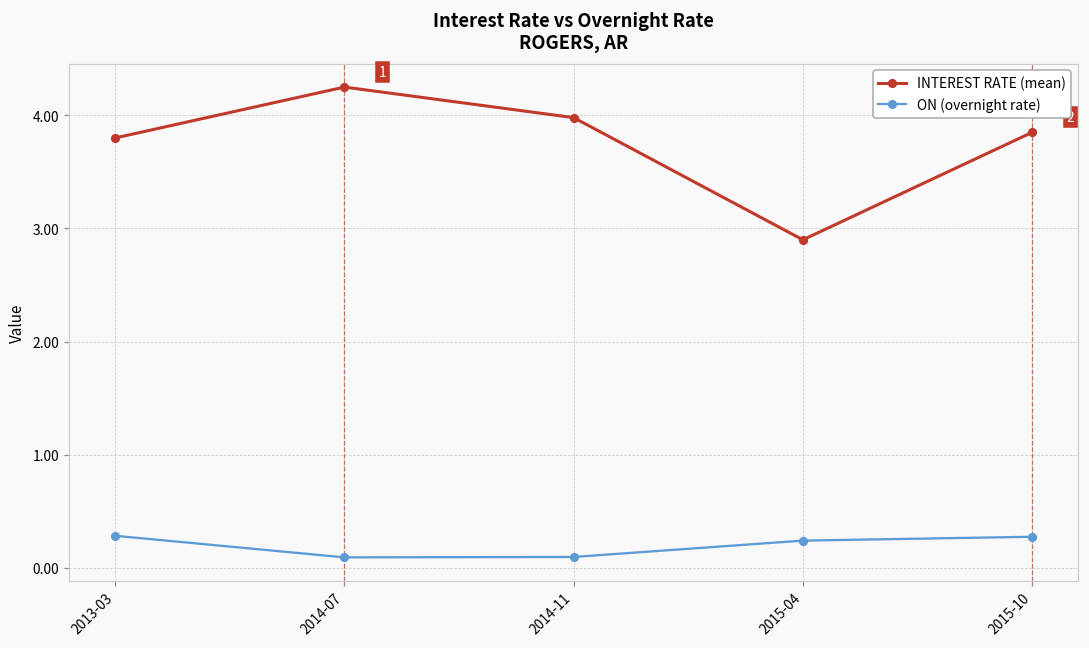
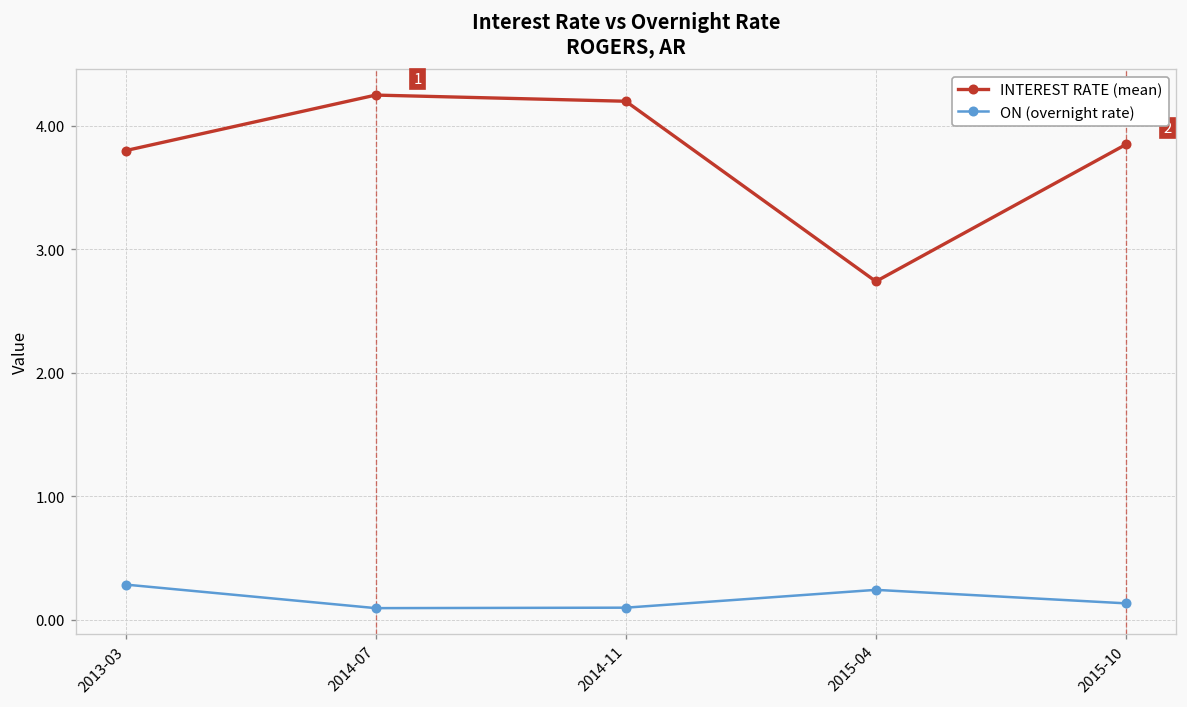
INTEREST RATE (mean), 2014-11: 3.98 -> 4.20
INTEREST RATE (mean), 2015-04: 2.90 -> 2.74
ON (overnight rate), 2015-10: 0.28 -> 0.13
